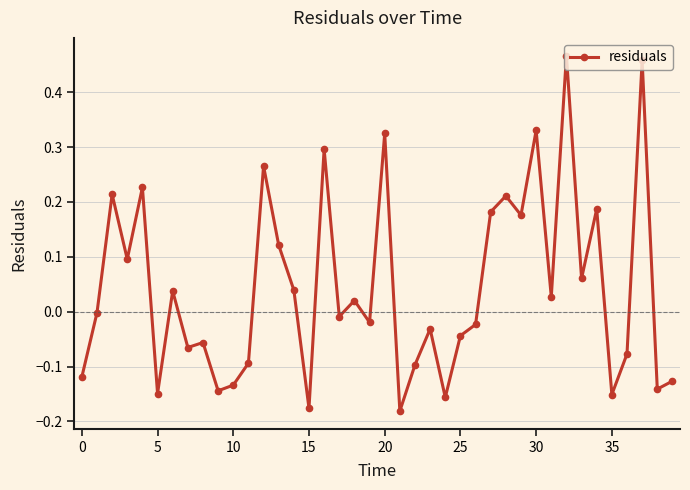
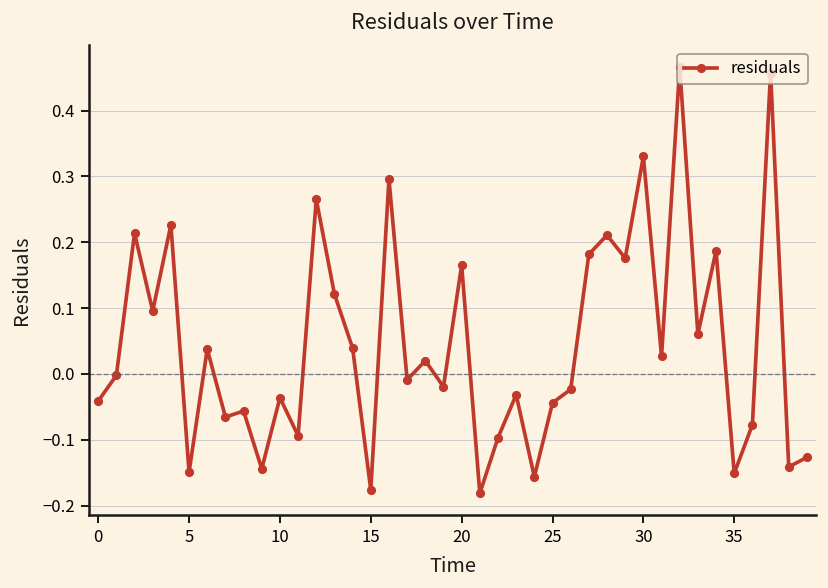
0: -0.12 -> -0.04
10: -0.13 -> -0.04
20: 0.32 -> 0.17
